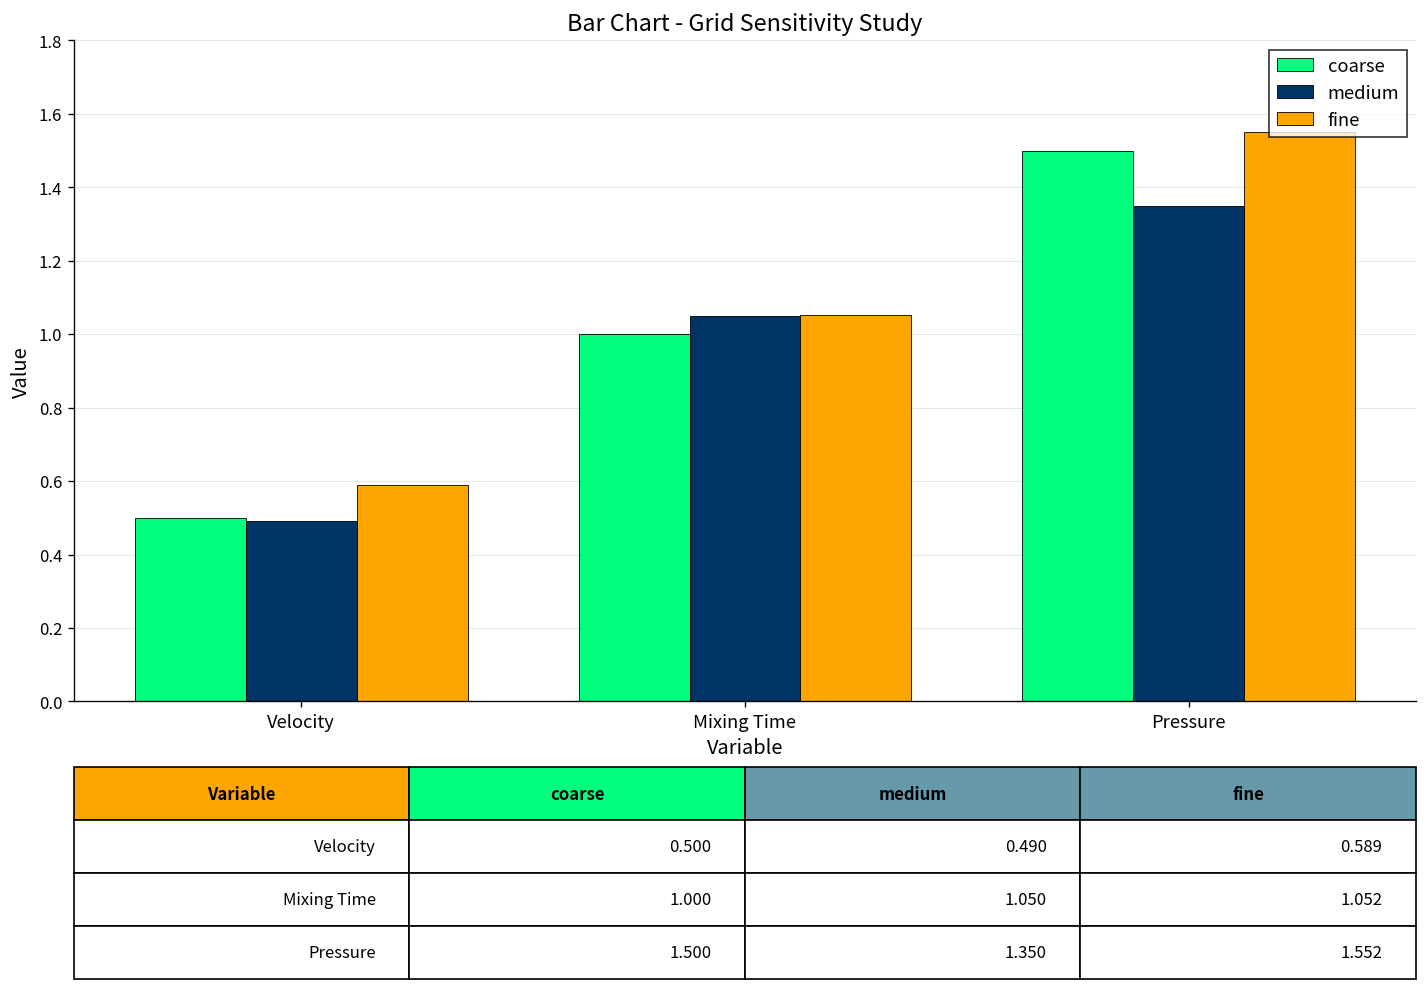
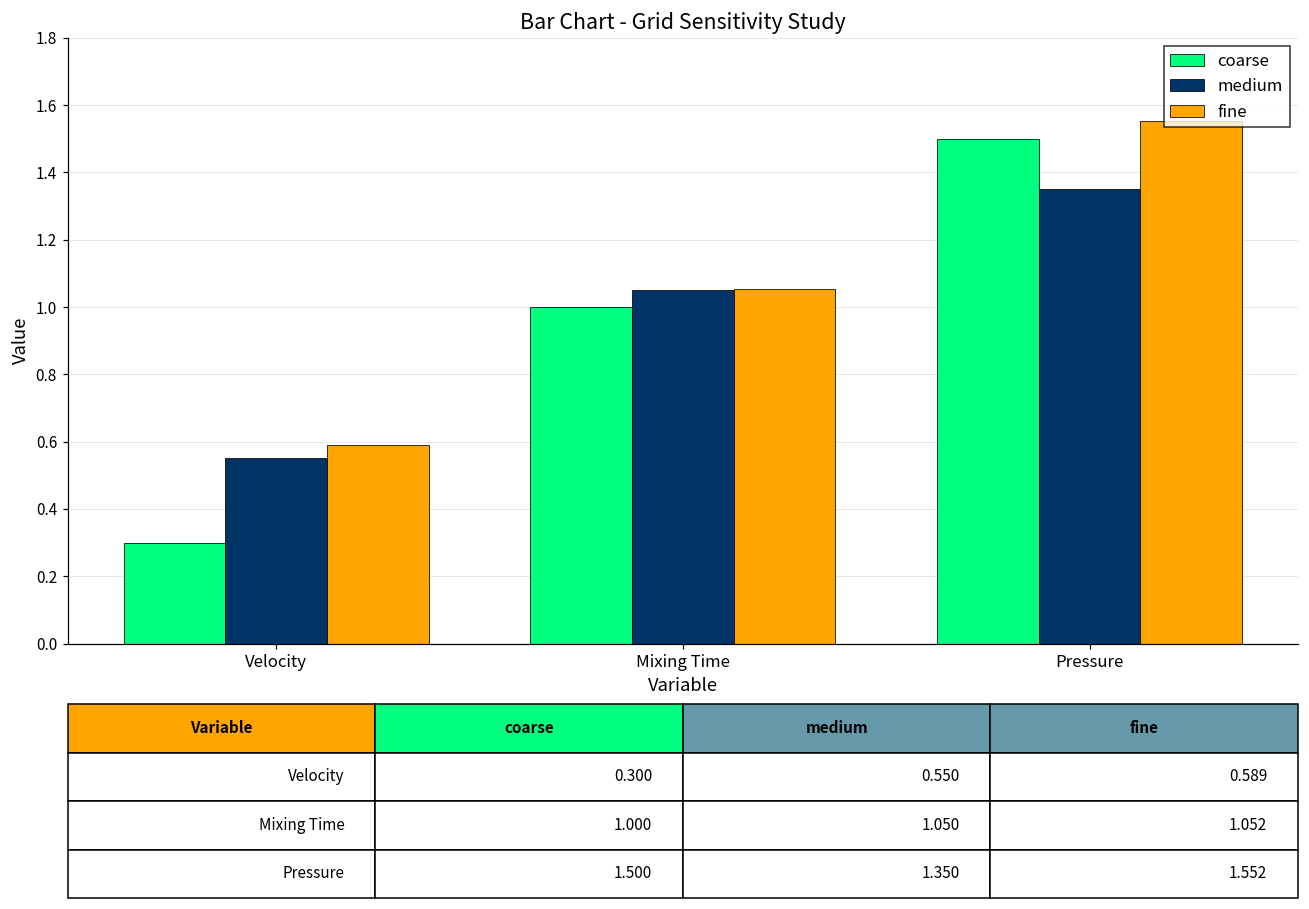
coarse, Velocity: 0.500 -> 0.300
medium, Velocity: 0.490 -> 0.550
